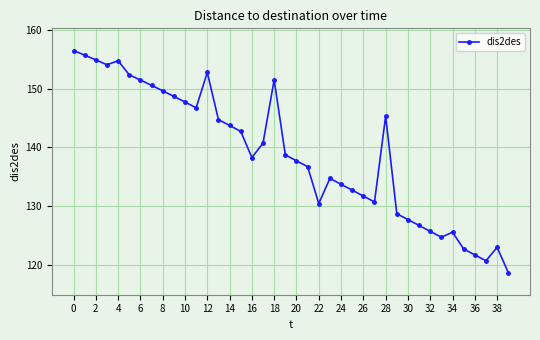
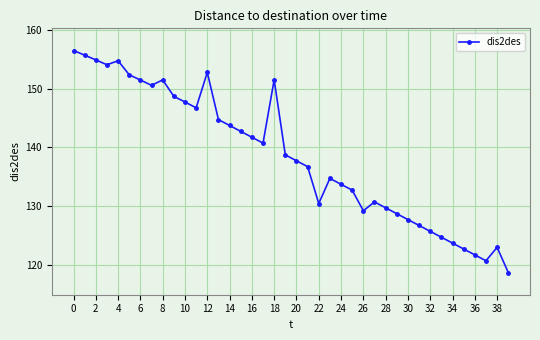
8: 150 -> 151
16: 138 -> 142
26: 132 -> 129
28: 145 -> 130
34: 126 -> 124
